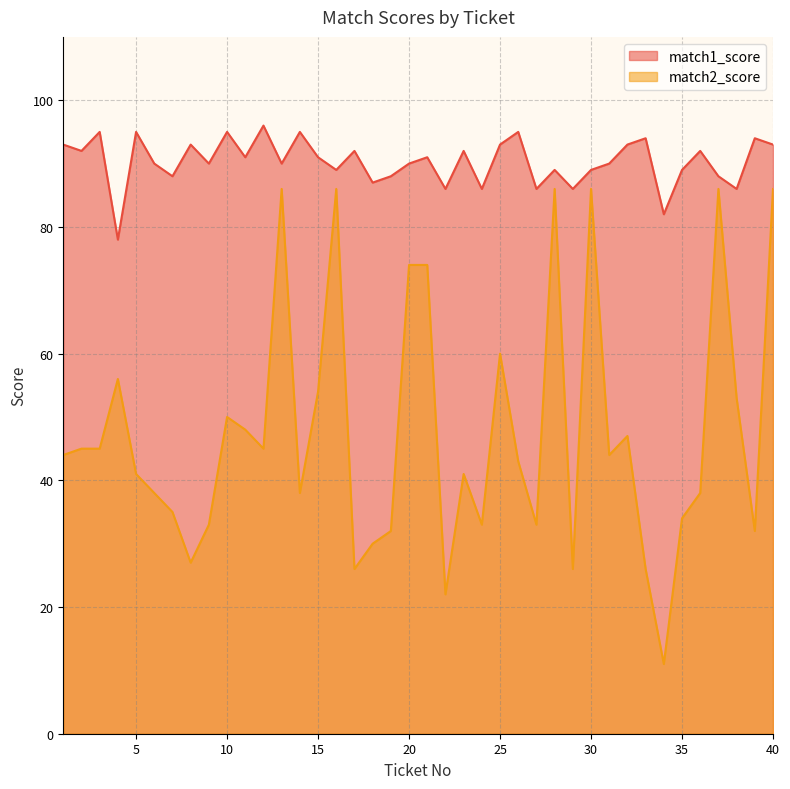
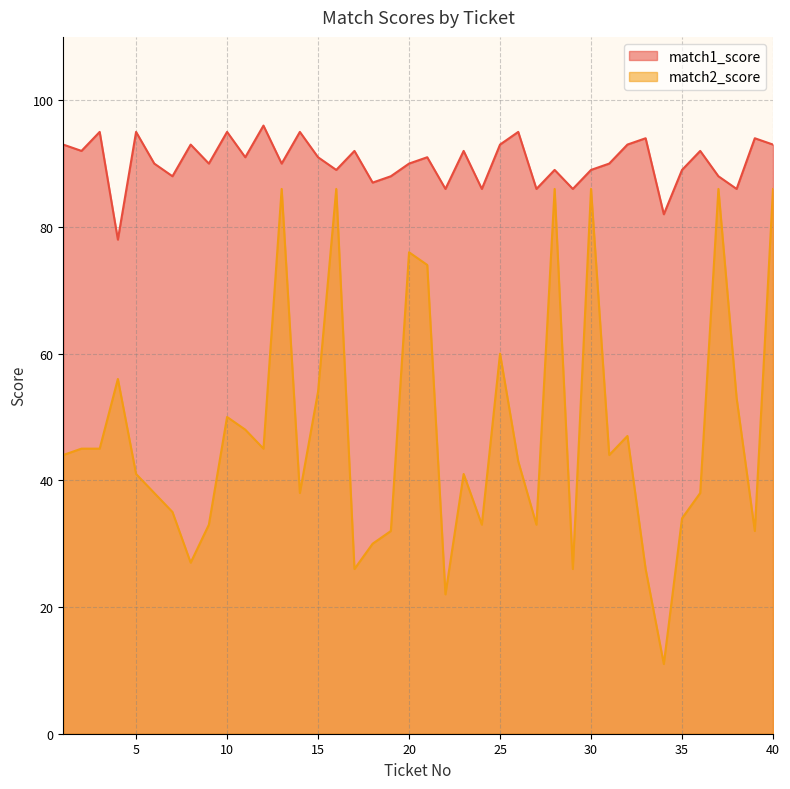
match2_score, 20: 74 -> 76
